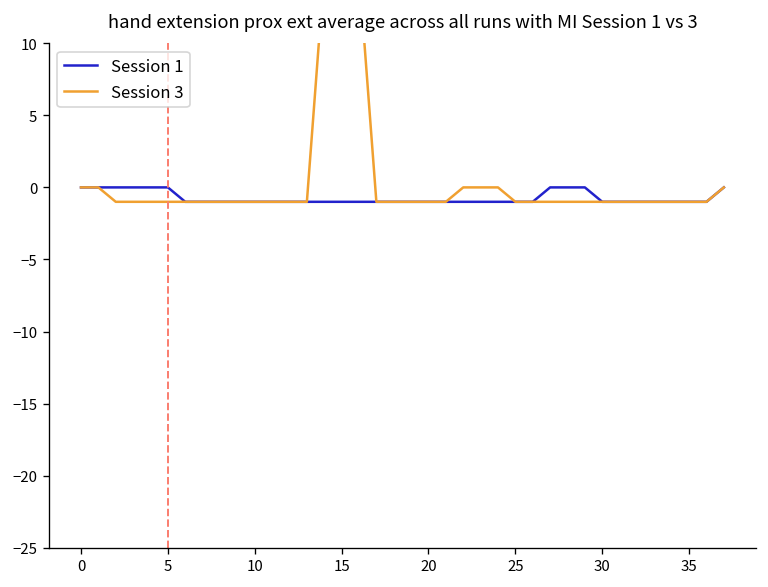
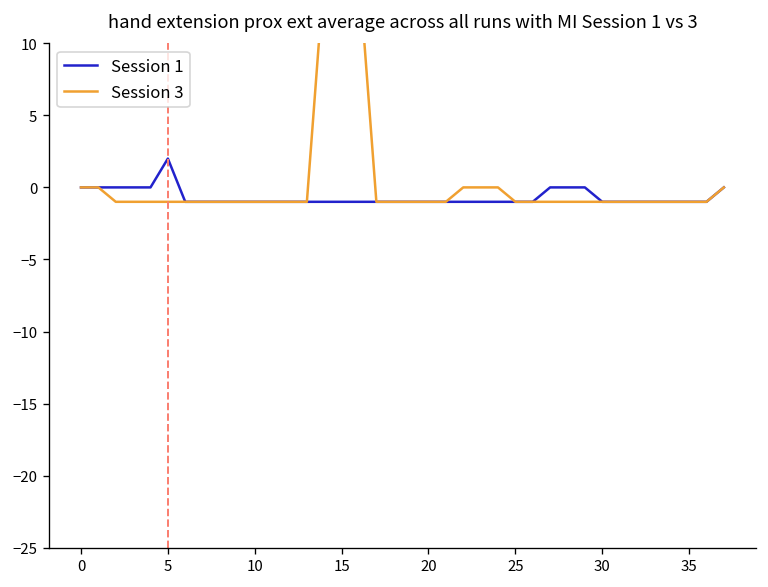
Session 1, 5: 0 -> 2
